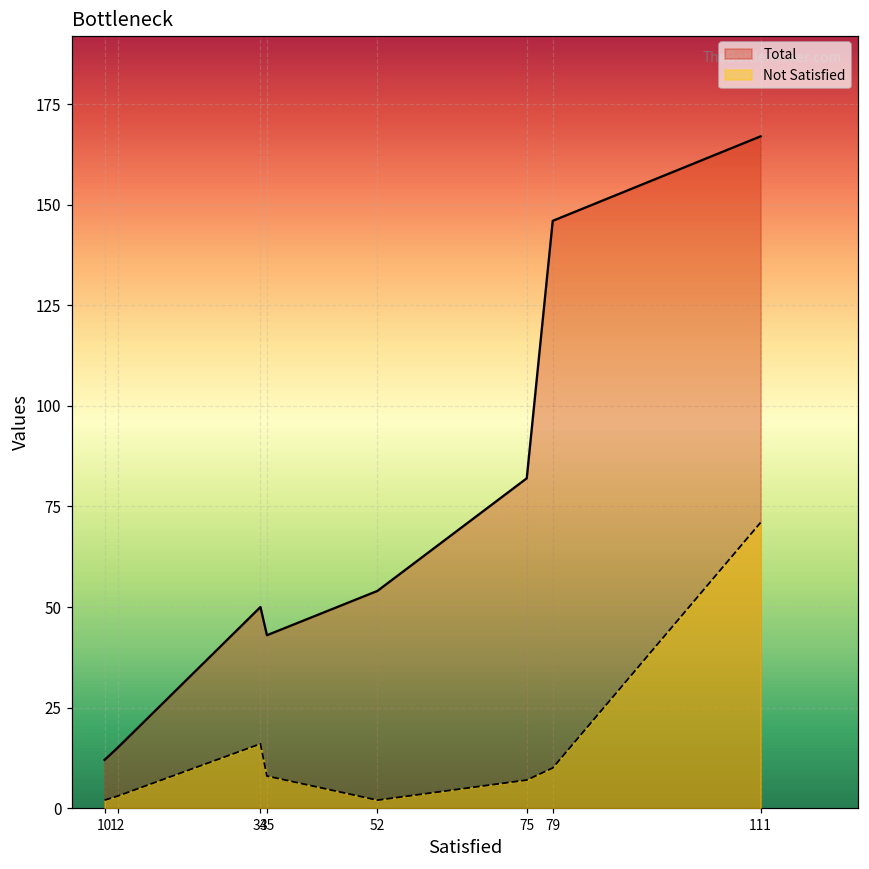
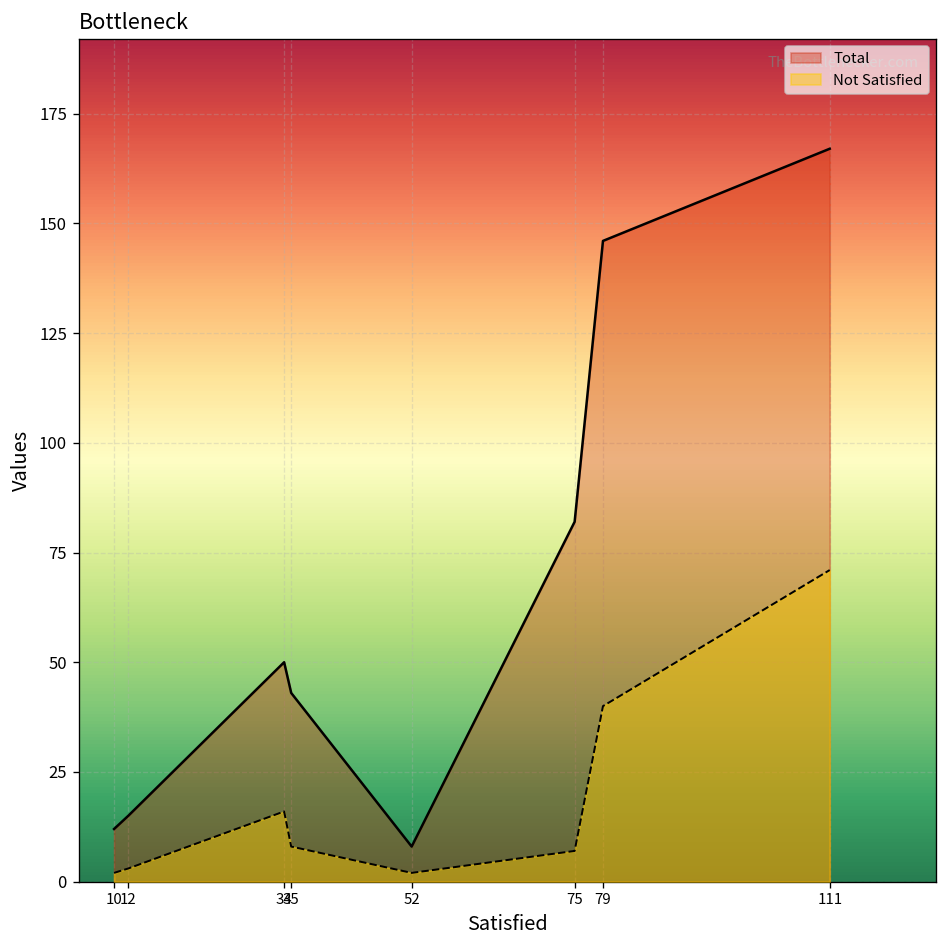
Total, 52: 54 -> 8
Not Satisfied, 79: 10 -> 40
